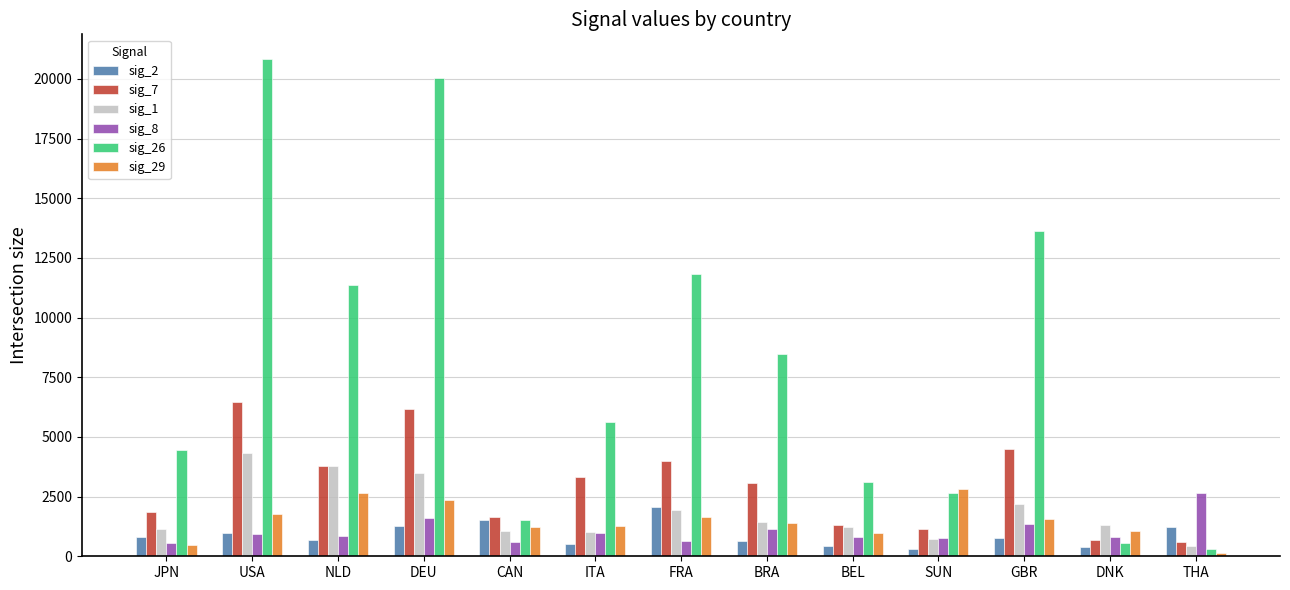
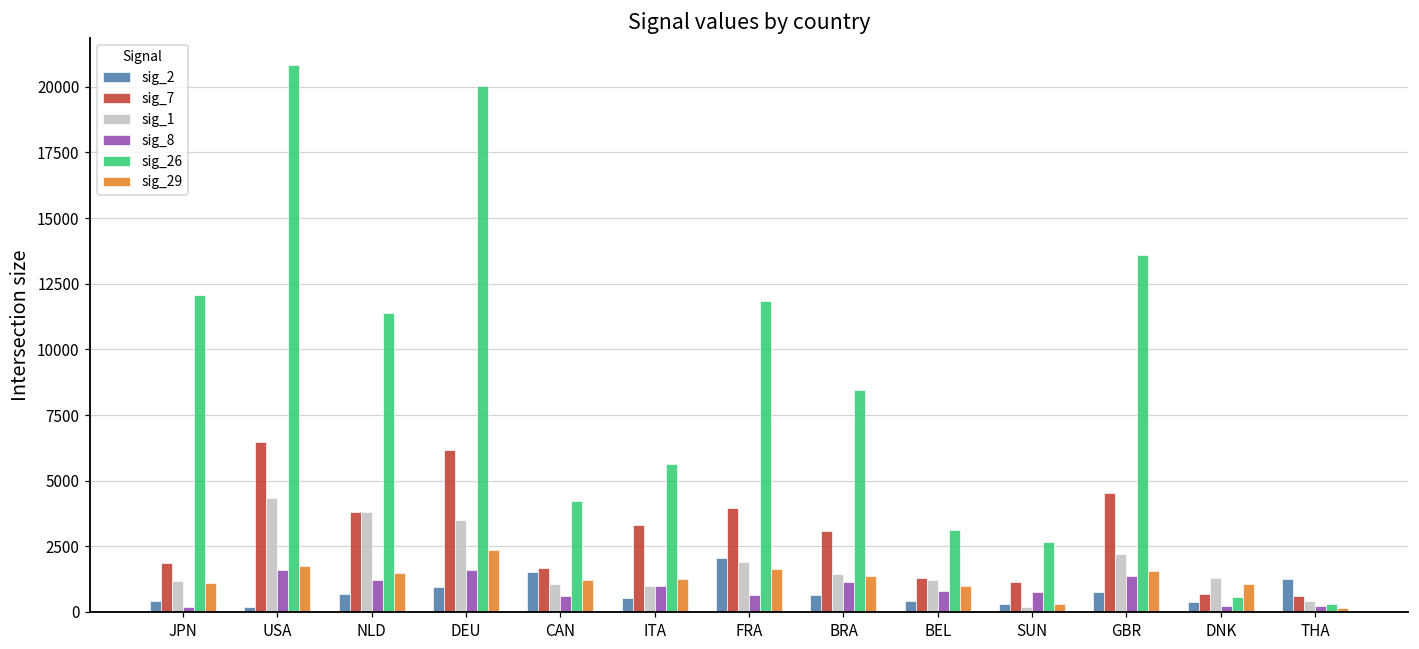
sig_2, JPN: 800 -> 400
sig_8, JPN: 600 -> 200
sig_26, JPN: 4500 -> 12100
sig_29, JPN: 500 -> 1100
sig_2, USA: 1000 -> 200
sig_8, USA: 900 -> 1600
sig_8, NLD: 800 -> 1200
sig_29, NLD: 2700 -> 1500
sig_2, DEU: 1300 -> 900
sig_26, CAN: 1500 -> 4200
sig_1, SUN: 700 -> 200
sig_29, SUN: 2800 -> 300
sig_8, DNK: 800 -> 200
sig_8, THA: 2700 -> 200
